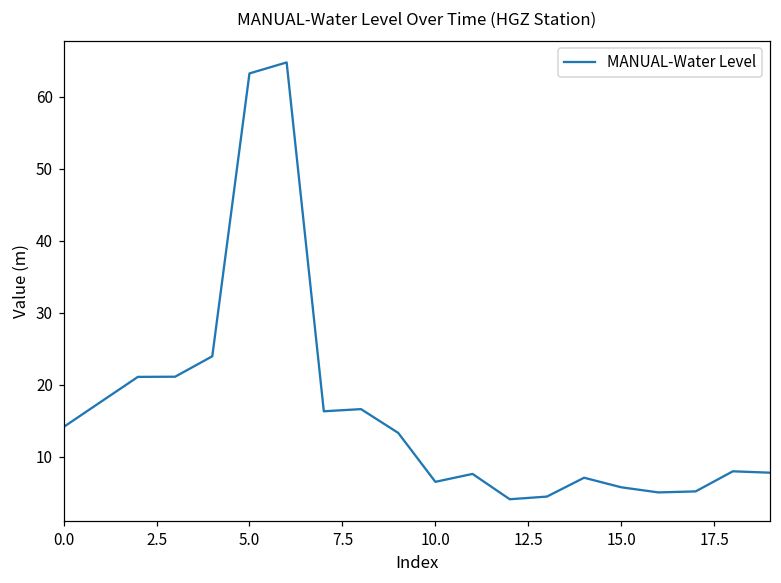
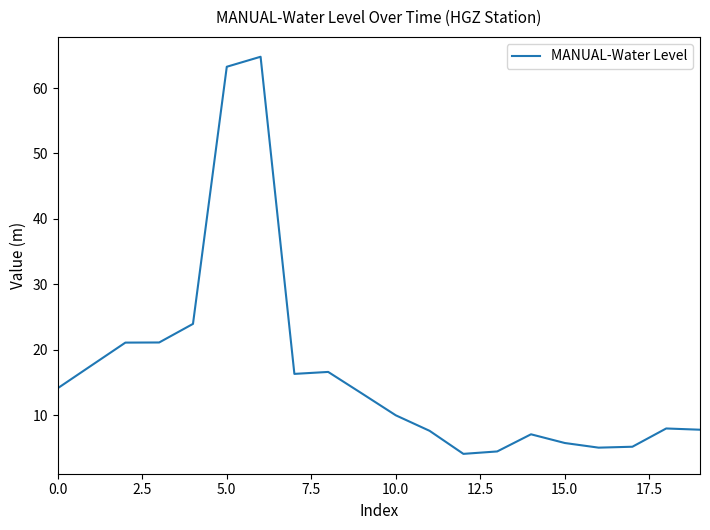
10.0: 7 -> 10
